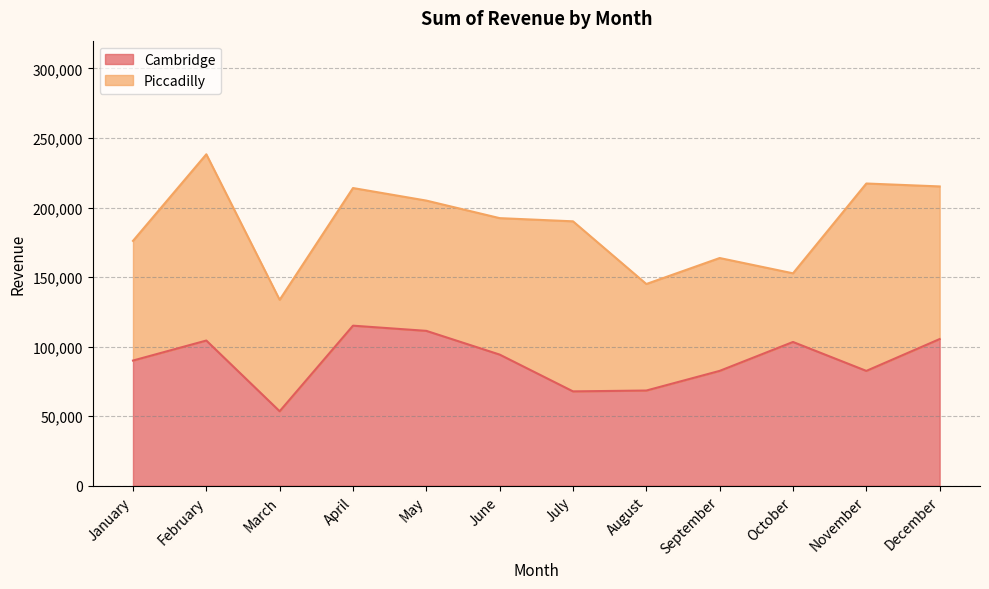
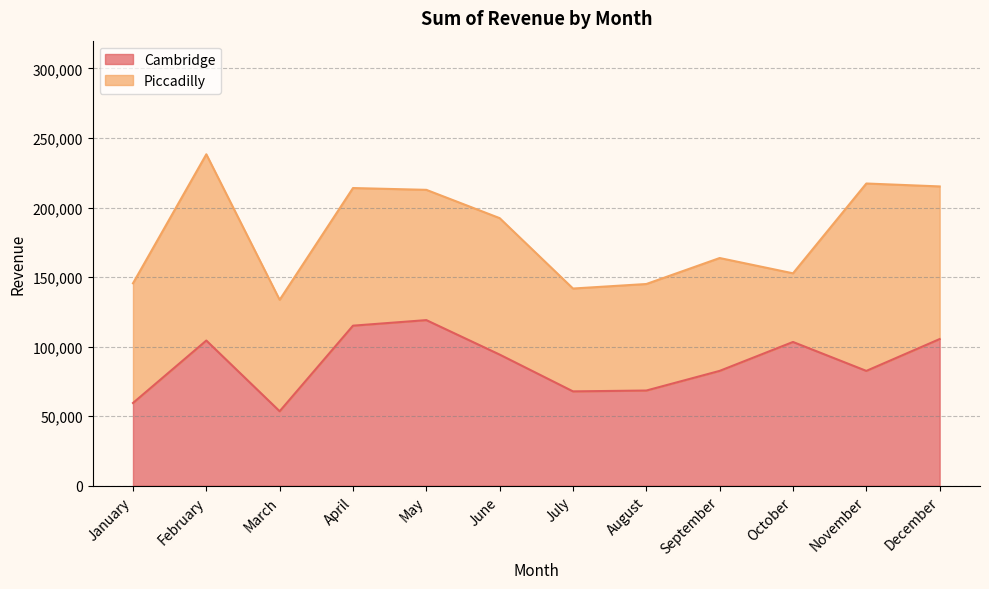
Cambridge, January: 90,000 -> 59,000
Cambridge, May: 111,000 -> 119,000
Piccadilly, July: 122,000 -> 74,000
